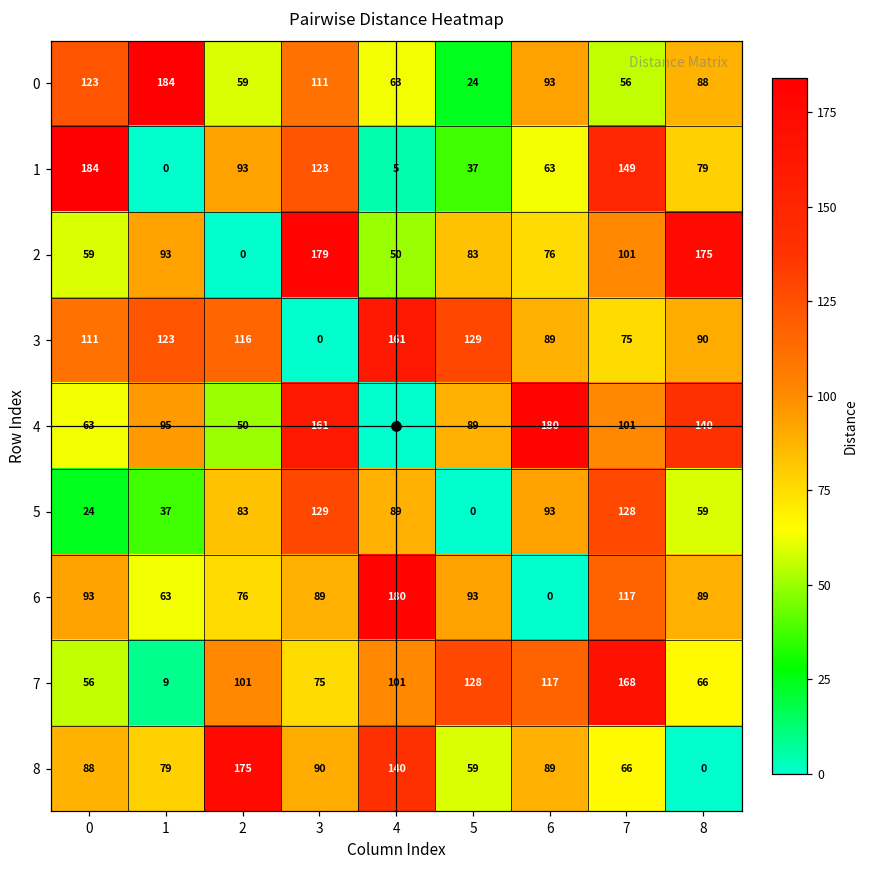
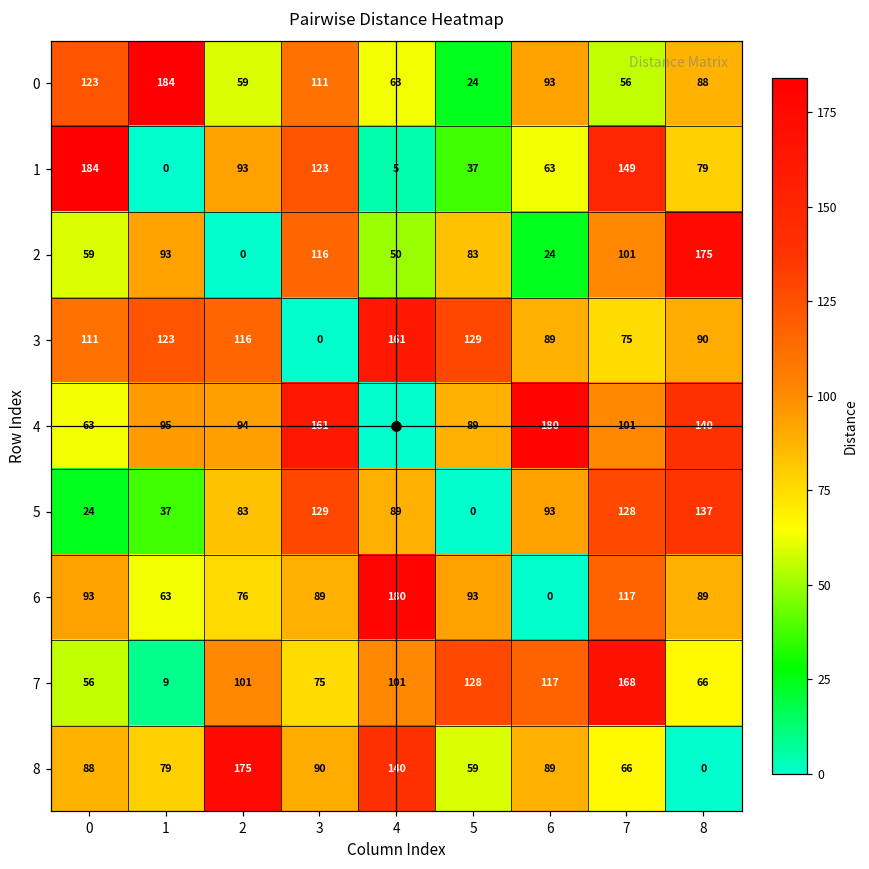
2, 3: 179 -> 116
2, 6: 76 -> 24
4, 2: 50 -> 94
5, 8: 59 -> 137
